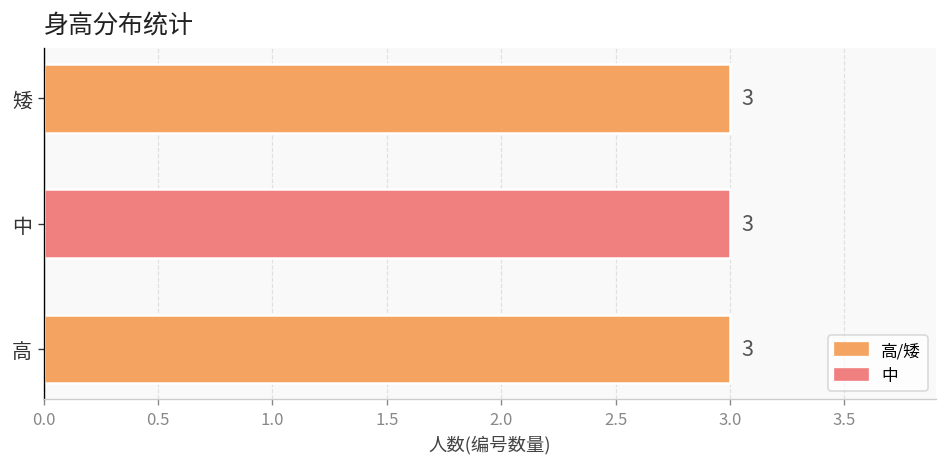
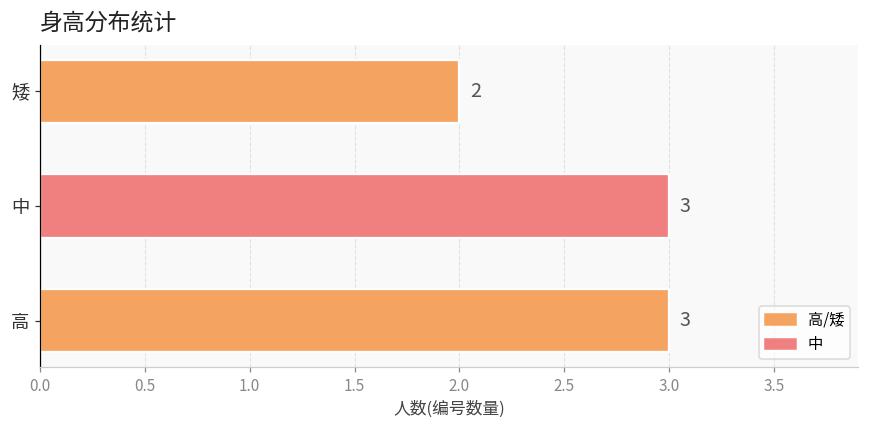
矮: 3 -> 2
